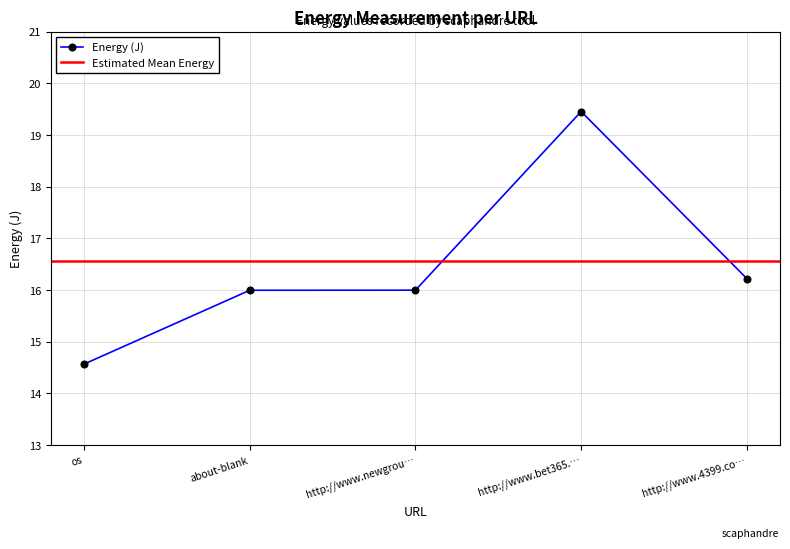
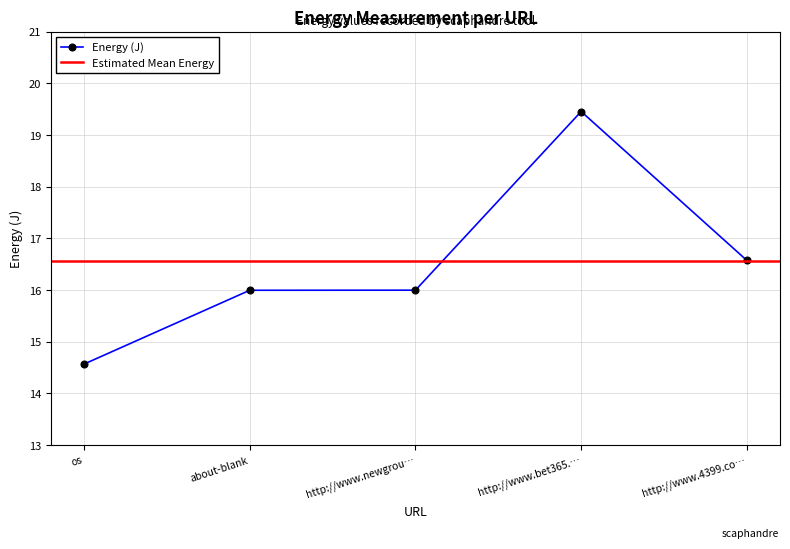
http://www.4399.co…: 16.2 -> 16.6
